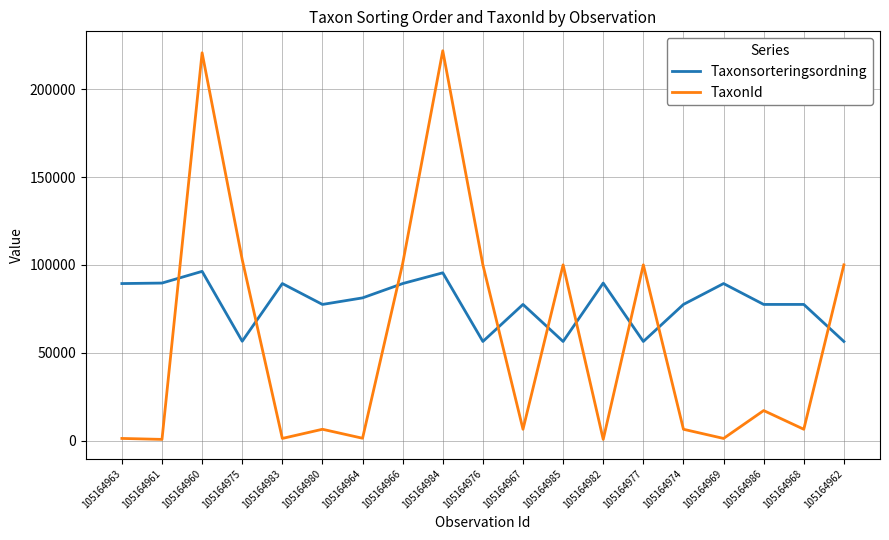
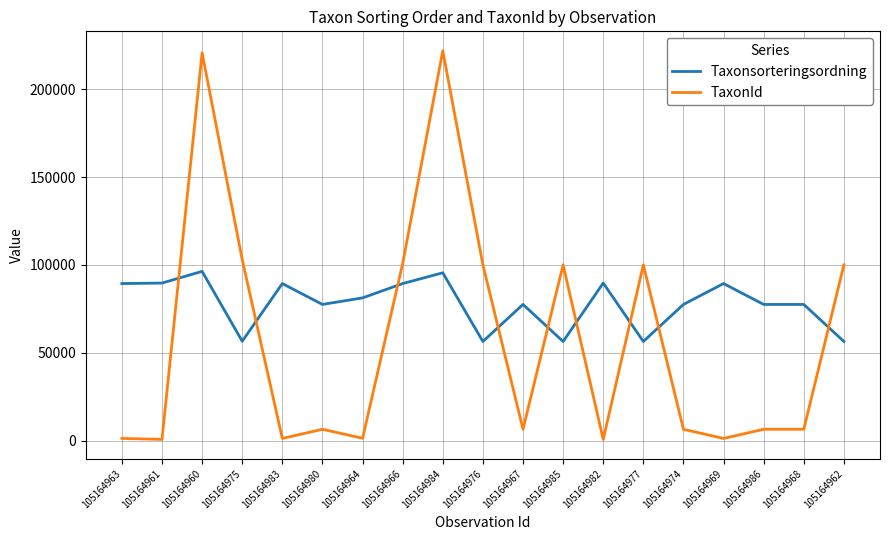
TaxonId, 105164986: 17000 -> 6000
